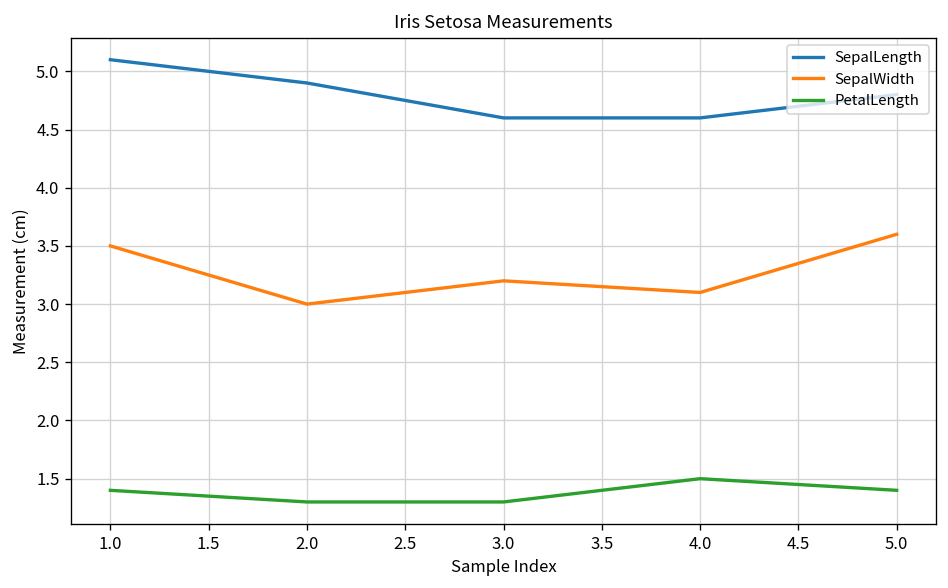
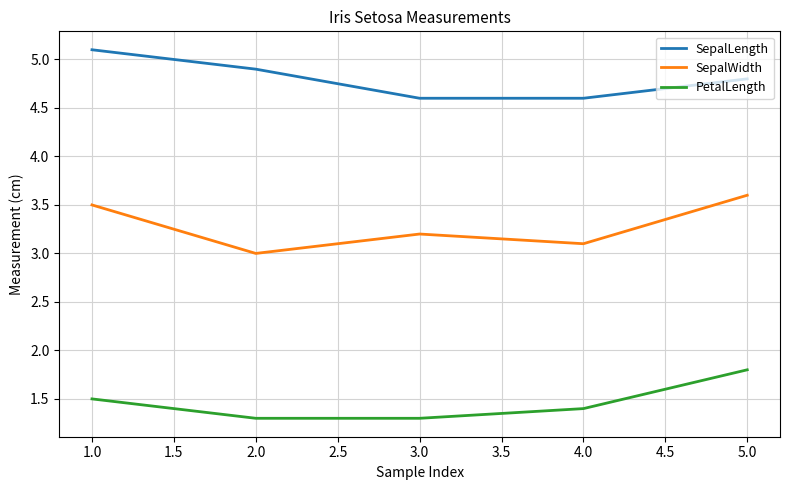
PetalLength, 1.0: 1.4 -> 1.5
PetalLength, 4.0: 1.5 -> 1.4
PetalLength, 5.0: 1.4 -> 1.8
